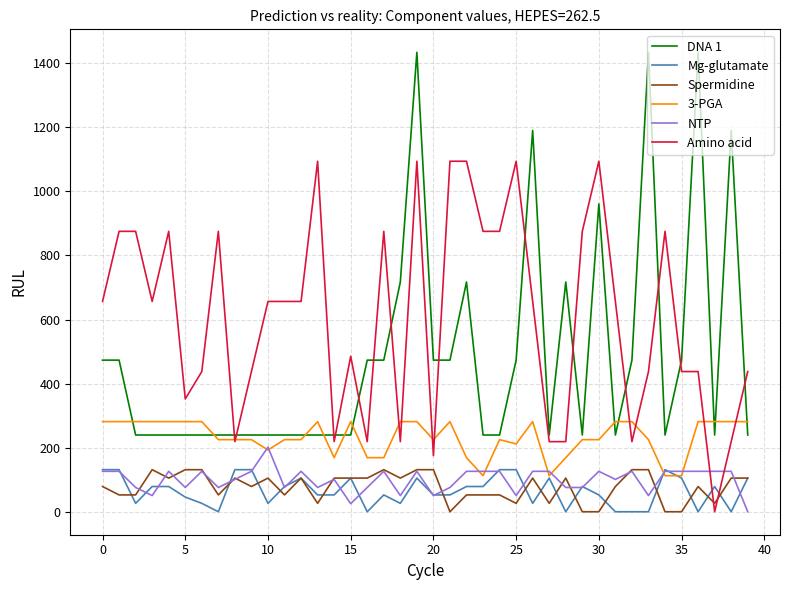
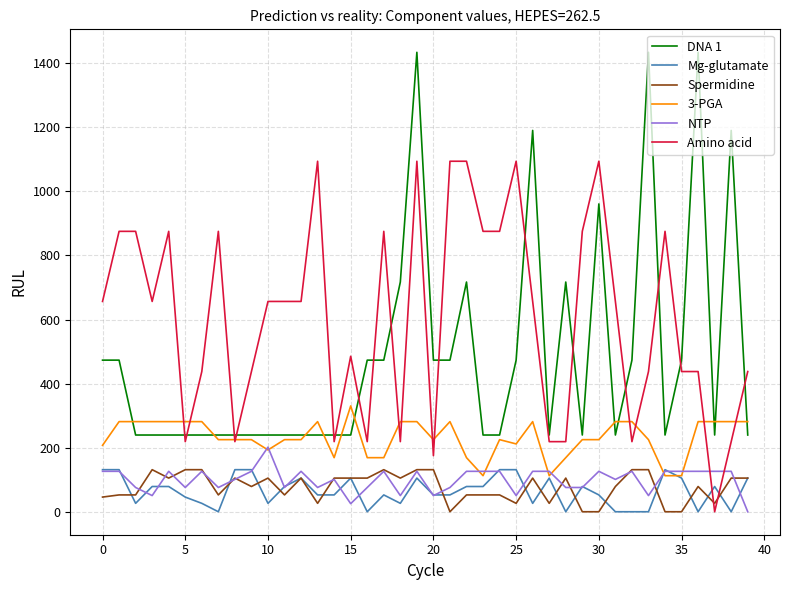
Spermidine, 0: 80 -> 50
3-PGA, 0: 280 -> 210
Amino acid, 5: 350 -> 220
3-PGA, 15: 280 -> 330
